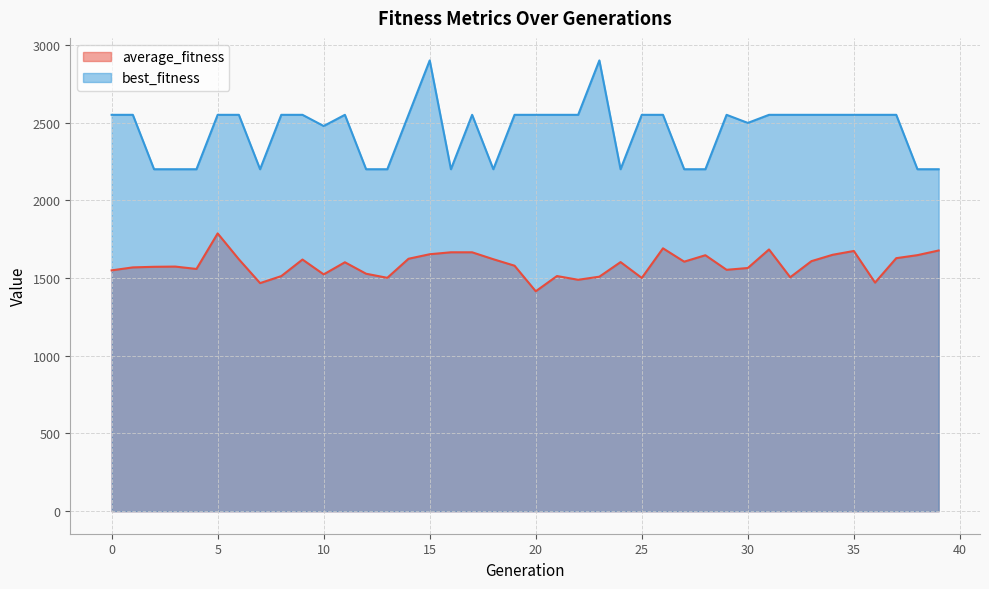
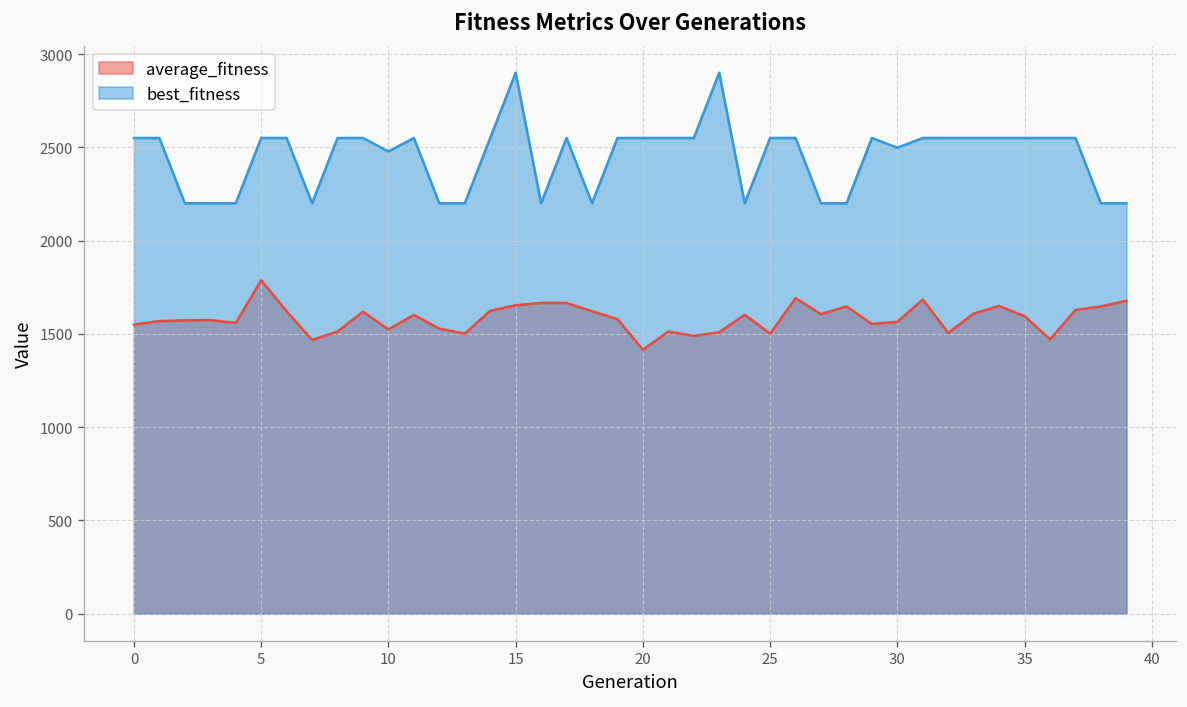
average_fitness, 35: 1670 -> 1590
